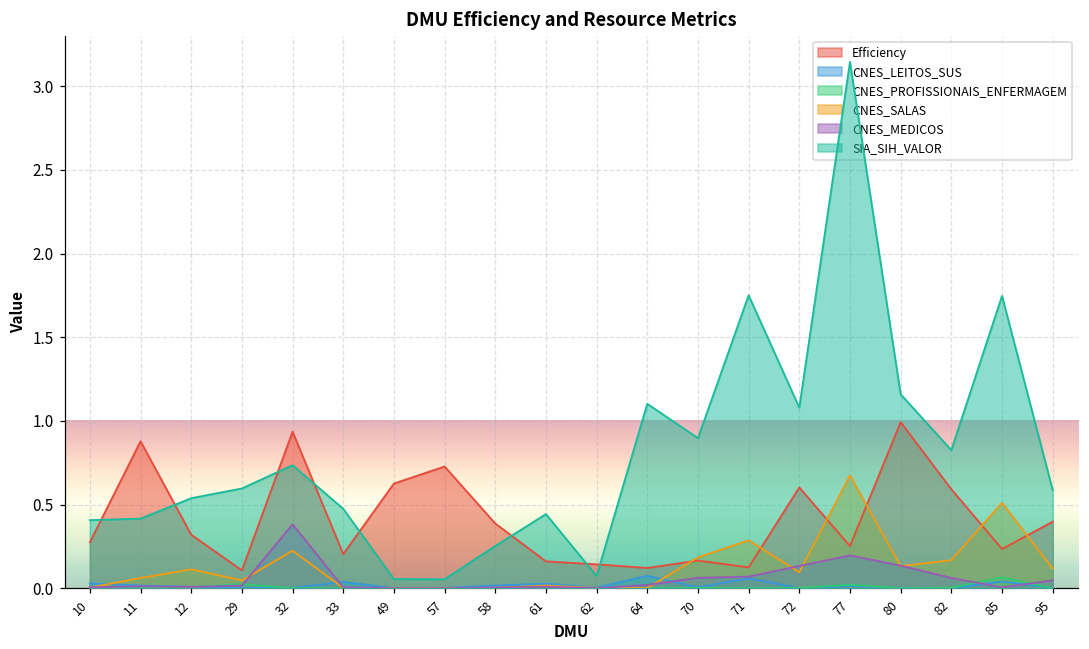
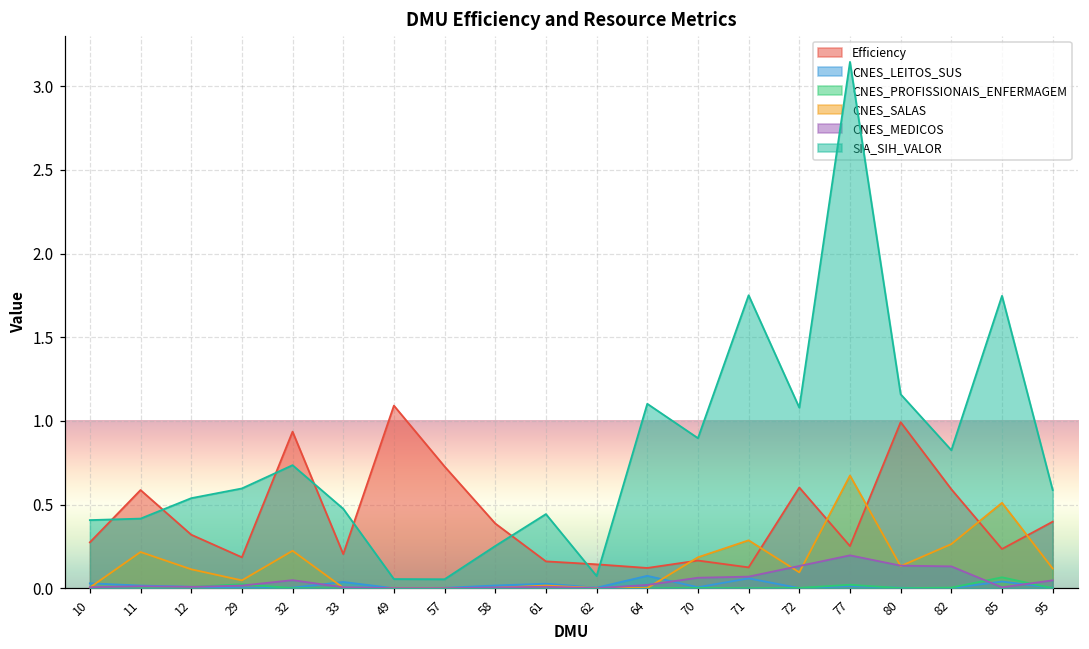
Efficiency, 11: 0.88 -> 0.59
CNES_SALAS, 11: 0.06 -> 0.22
Efficiency, 29: 0.11 -> 0.19
CNES_MEDICOS, 32: 0.38 -> 0.05
Efficiency, 49: 0.63 -> 1.09
CNES_SALAS, 82: 0.17 -> 0.26
CNES_MEDICOS, 82: 0.06 -> 0.13
